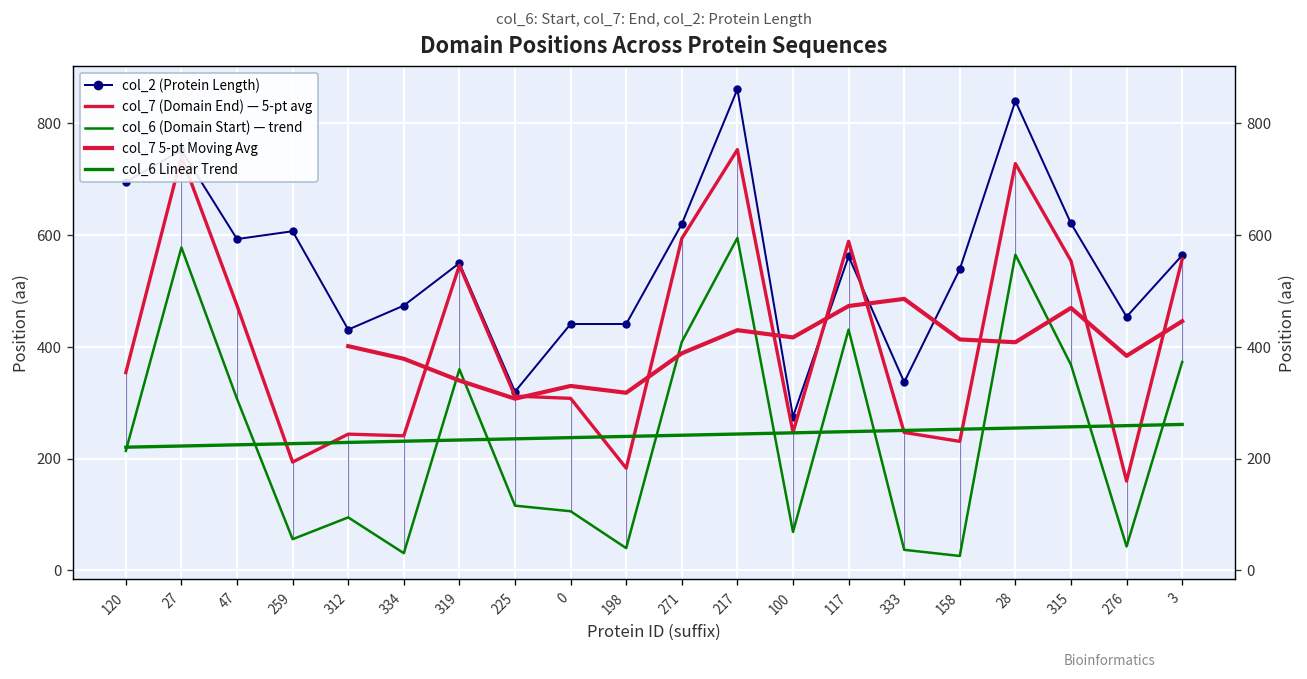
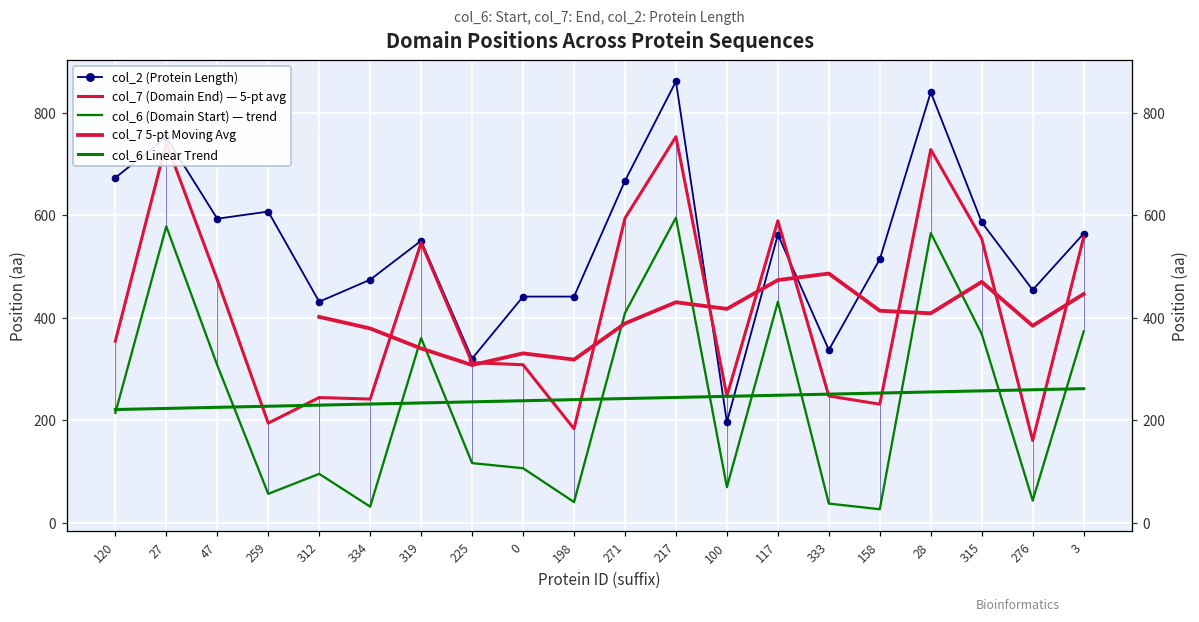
col_2 (Protein Length), 120: 700 -> 670
col_2 (Protein Length), 271: 620 -> 670
col_2 (Protein Length), 100: 280 -> 200
col_2 (Protein Length), 158: 540 -> 510
col_2 (Protein Length), 315: 620 -> 590
